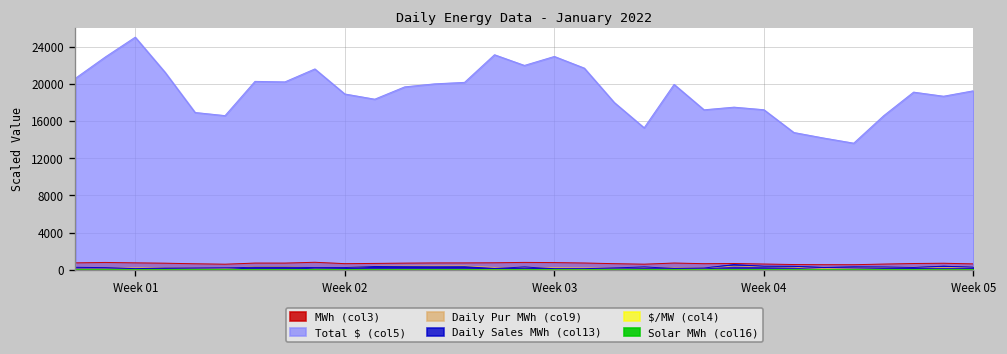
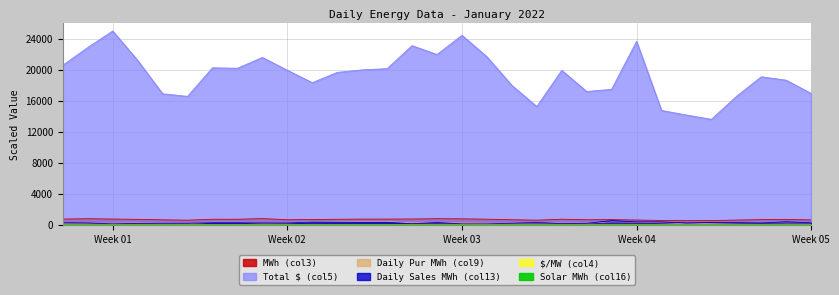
Total $ (col5), Week 02: 19000 -> 20000
Total $ (col5), Week 03: 23000 -> 24000
Total $ (col5), Week 04: 17000 -> 24000
Total $ (col5), Week 05: 19000 -> 17000
